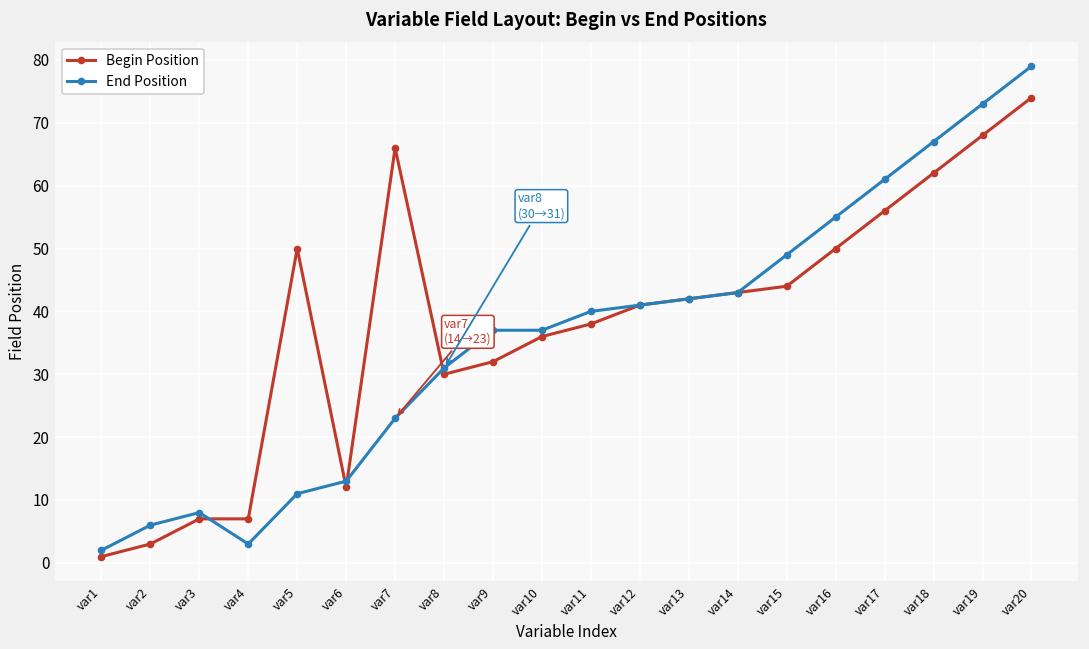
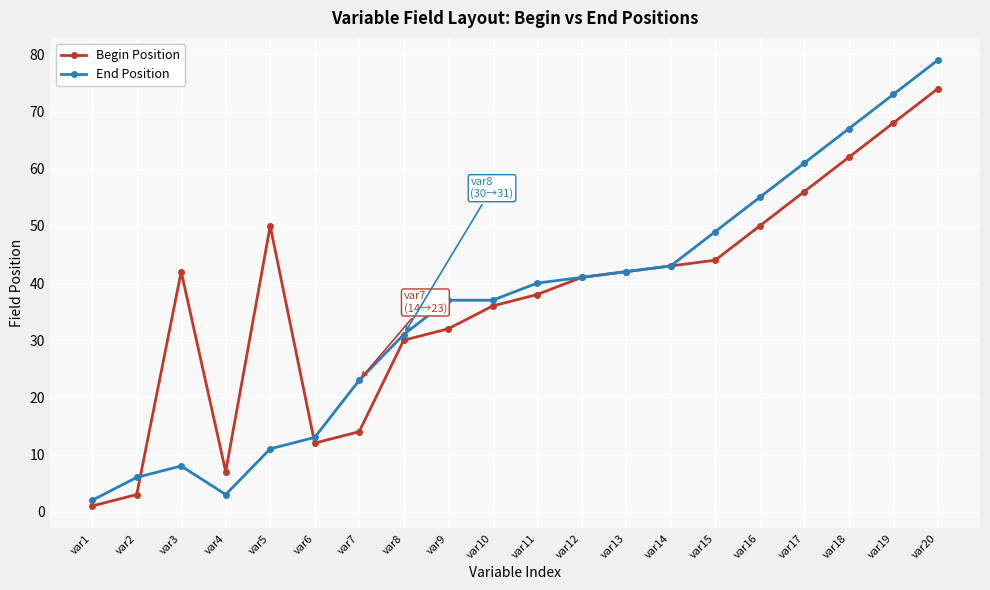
Begin Position, var3: 7 -> 42
Begin Position, var7: 66 -> 14
